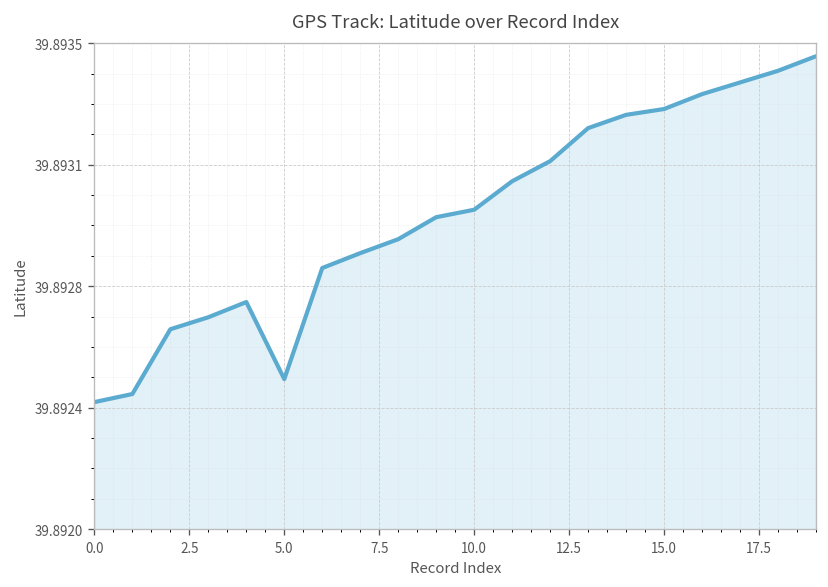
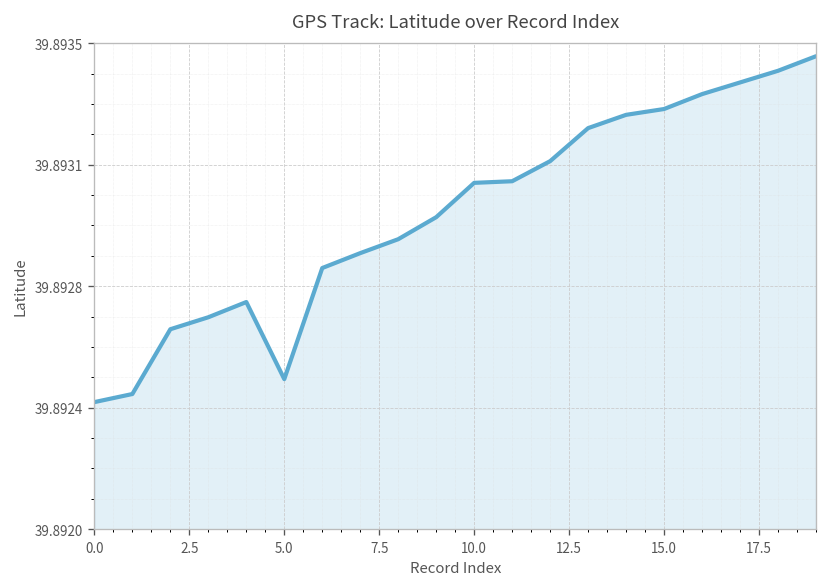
10.0: 39.89299 -> 39.89307
